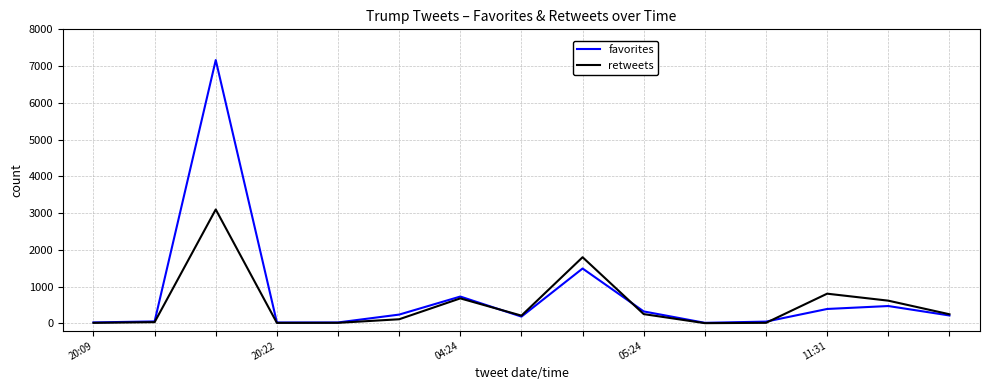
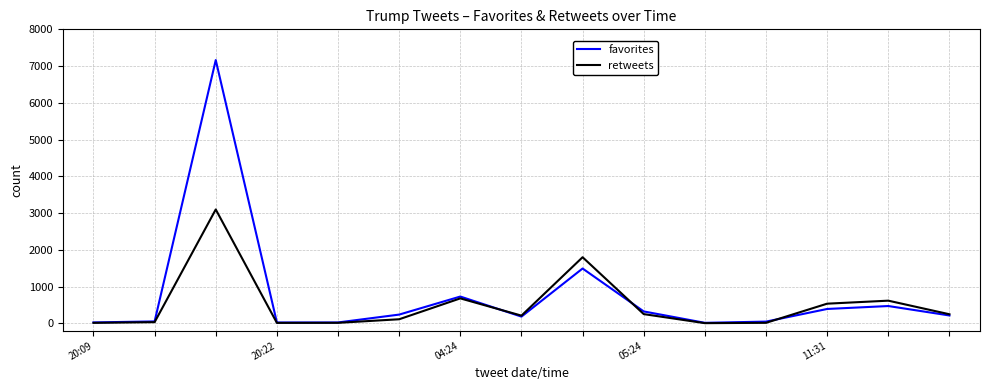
retweets, 11:31: 800 -> 500
